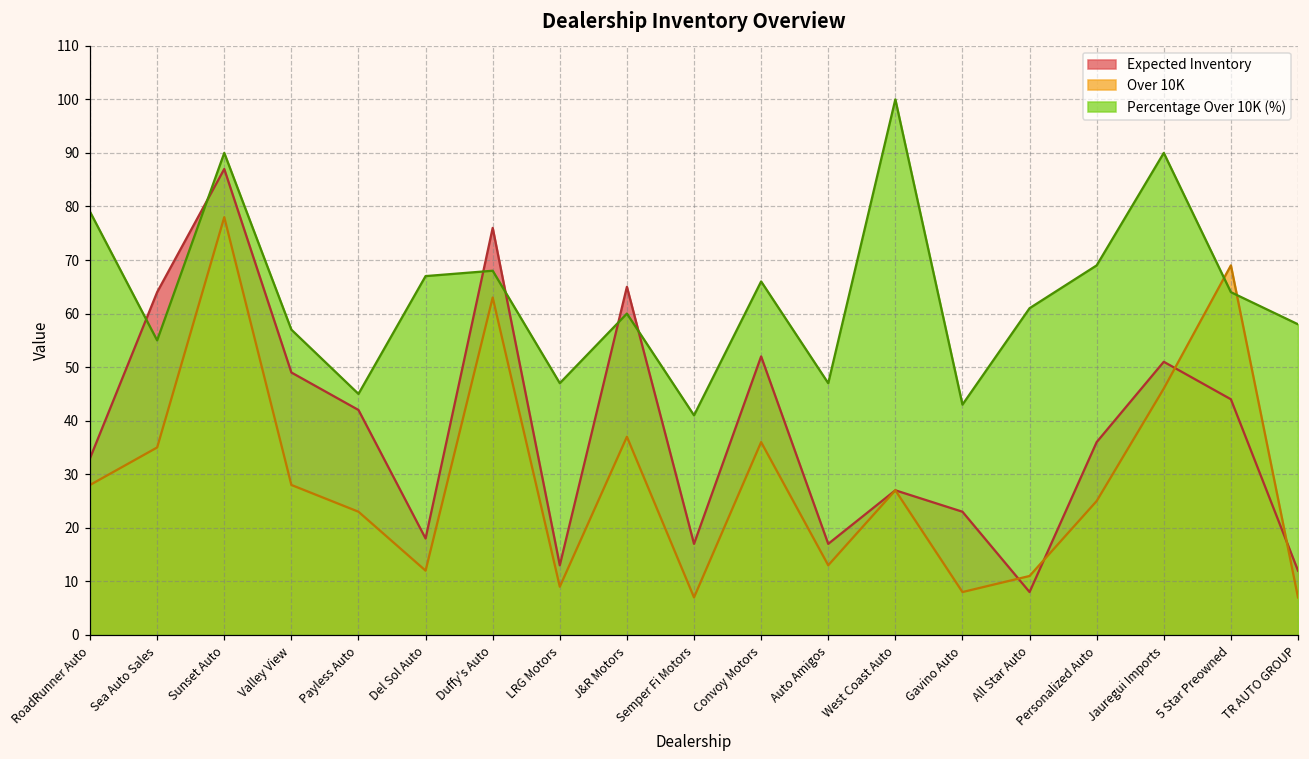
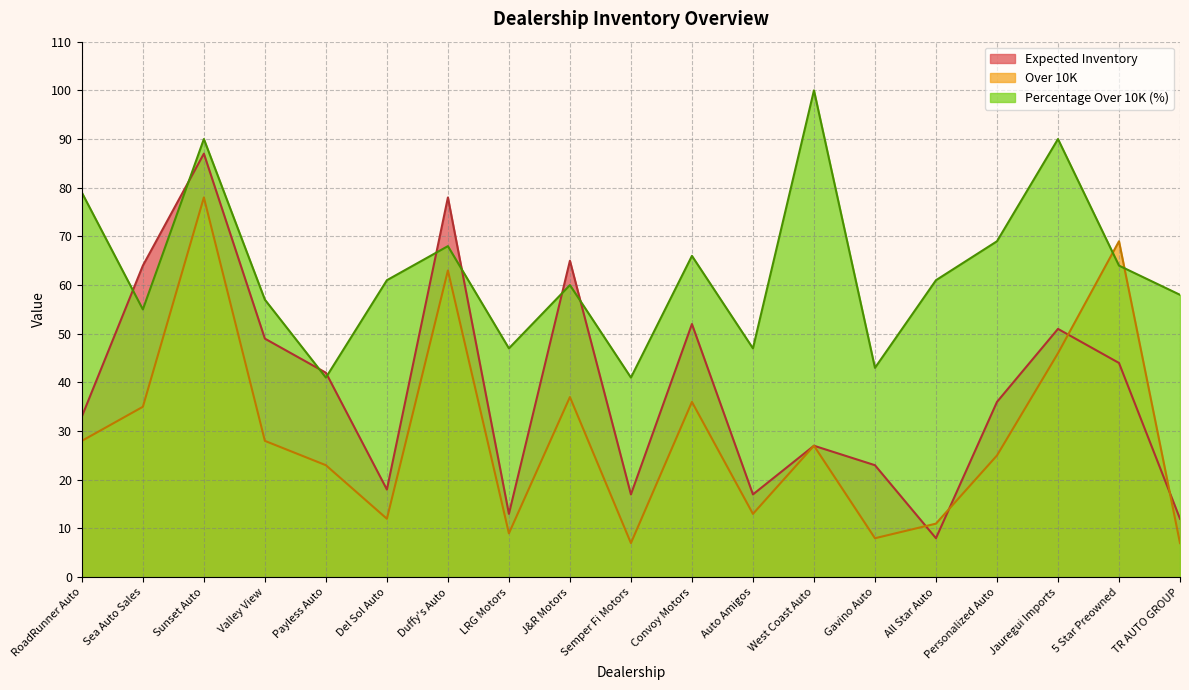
Percentage Over 10K (%), Payless Auto: 45 -> 41
Percentage Over 10K (%), Del Sol Auto: 67 -> 61
Expected Inventory, Duffy's Auto: 76 -> 78
